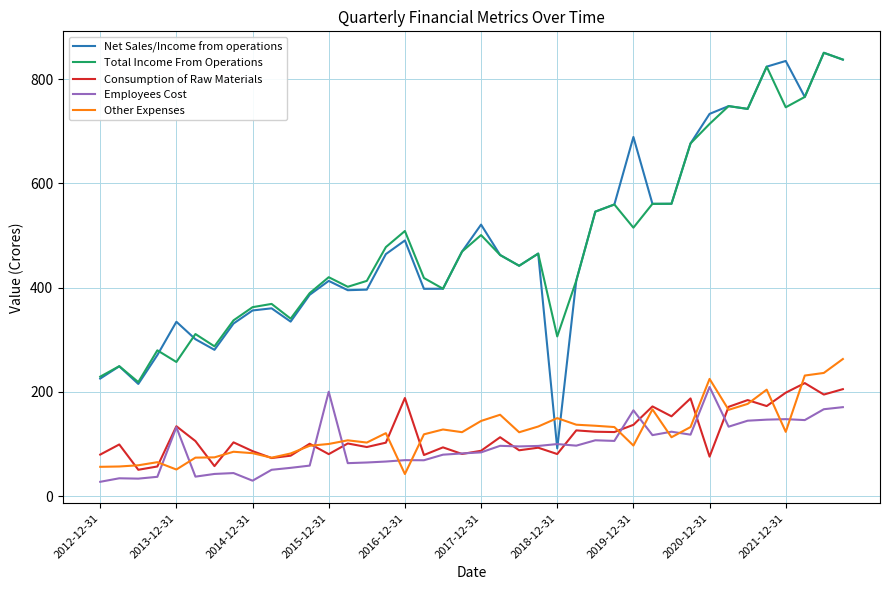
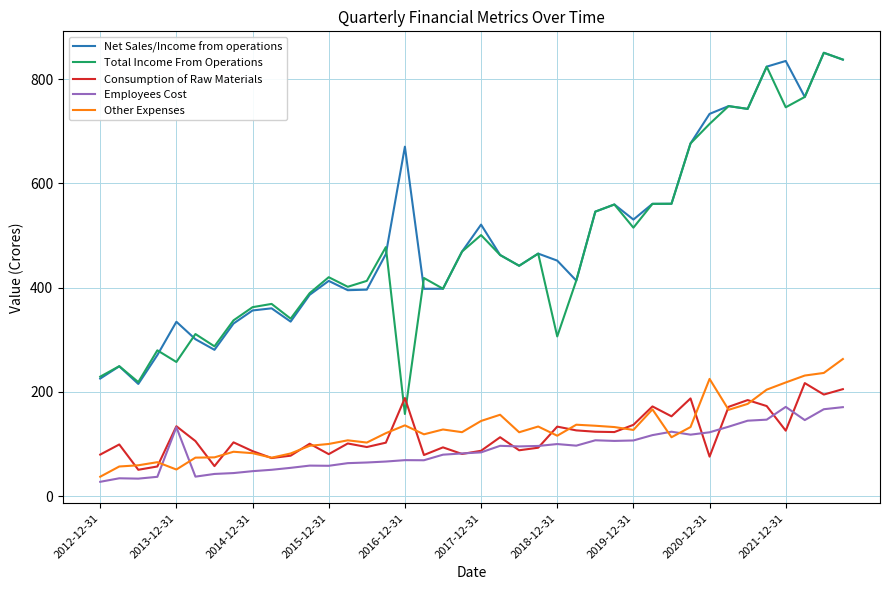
Other Expenses, 2012-12-31: 60 -> 40
Employees Cost, 2014-12-31: 30 -> 50
Employees Cost, 2015-12-31: 200 -> 60
Net Sales/Income from operations, 2016-12-31: 490 -> 670
Total Income From Operations, 2016-12-31: 510 -> 160
Other Expenses, 2016-12-31: 40 -> 140
Net Sales/Income from operations, 2018-12-31: 90 -> 450
Consumption of Raw Materials, 2018-12-31: 80 -> 130
Other Expenses, 2018-12-31: 150 -> 120
Net Sales/Income from operations, 2019-12-31: 690 -> 530
Employees Cost, 2019-12-31: 160 -> 110
Other Expenses, 2019-12-31: 100 -> 130
Employees Cost, 2020-12-31: 210 -> 120
Consumption of Raw Materials, 2021-12-31: 200 -> 130
Employees Cost, 2021-12-31: 150 -> 170
Other Expenses, 2021-12-31: 120 -> 220
